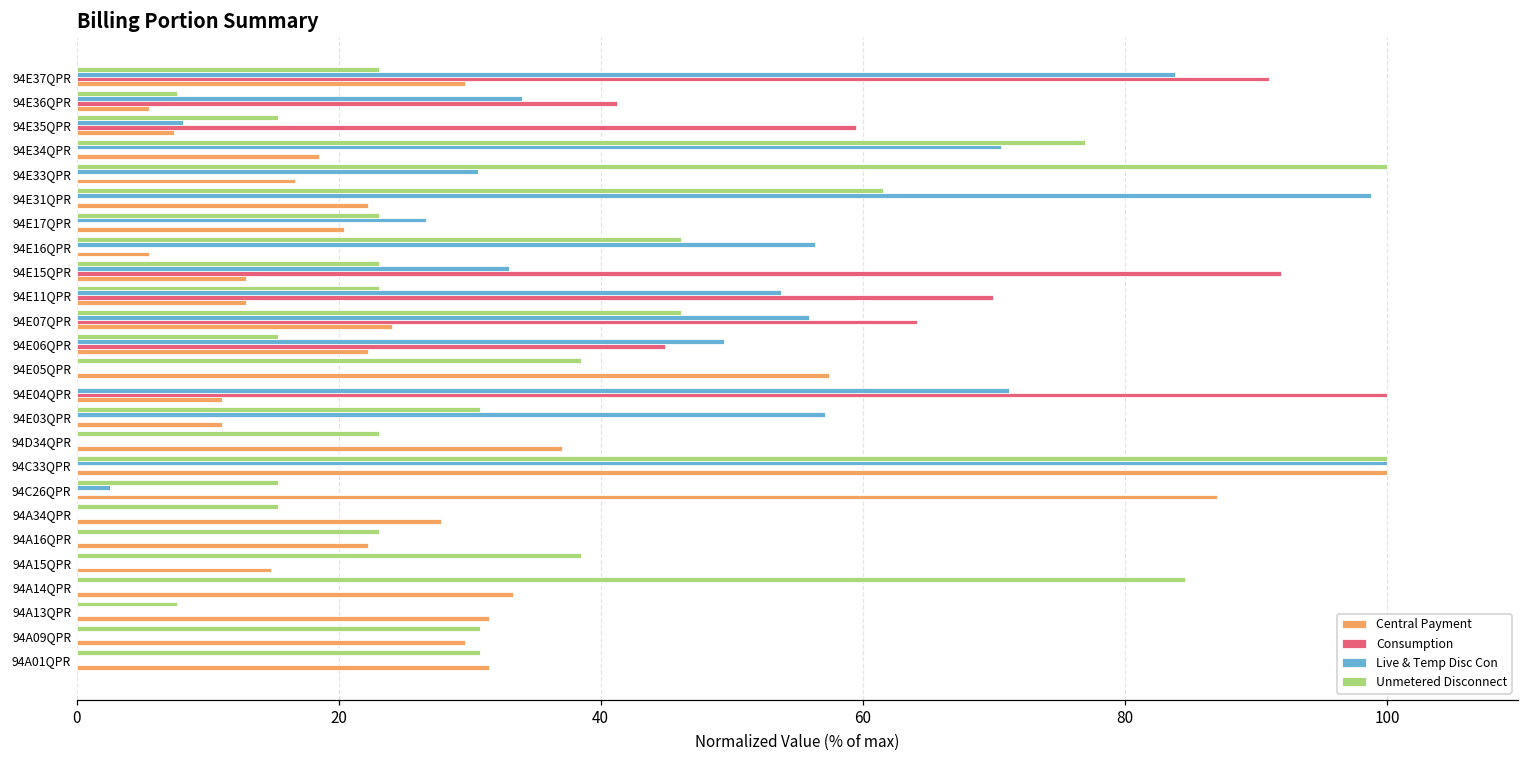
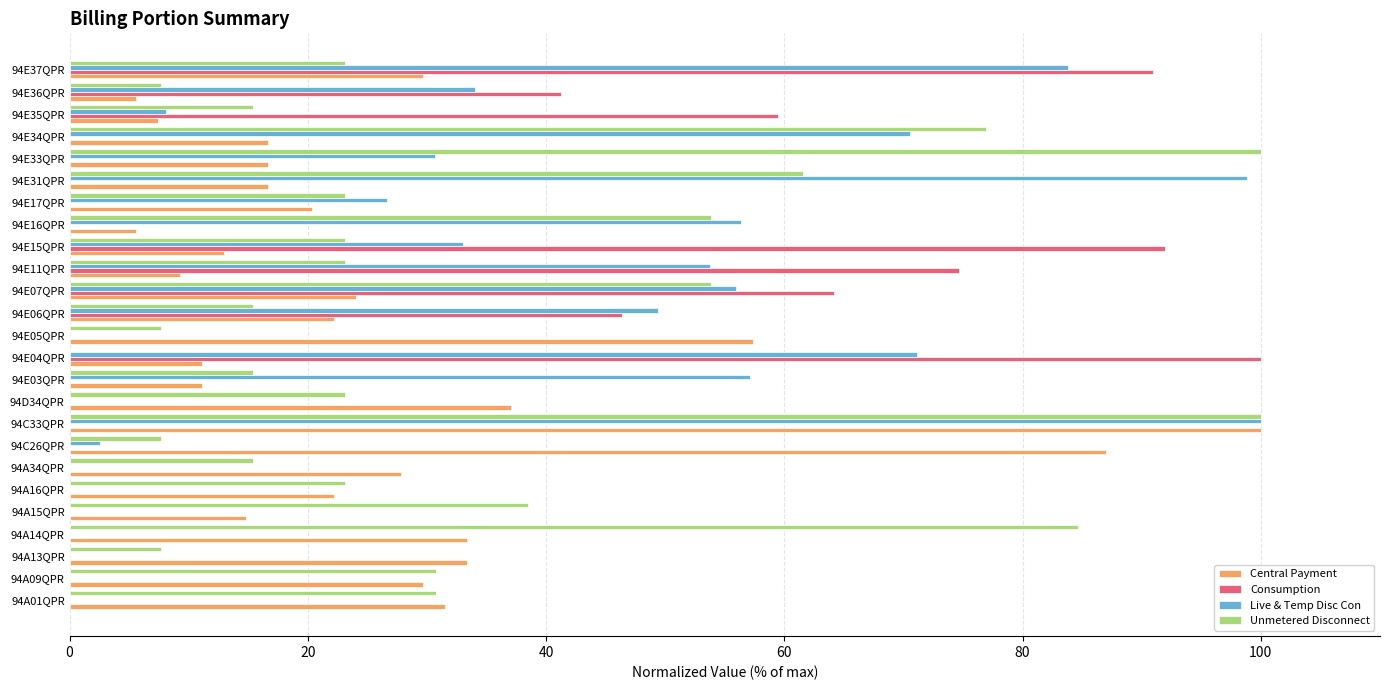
Central Payment, 94E34QPR: 18.5 -> 16.7
Central Payment, 94E31QPR: 22.2 -> 16.7
Unmetered Disconnect, 94E16QPR: 46.2 -> 53.8
Consumption, 94E11QPR: 69.9 -> 74.7
Central Payment, 94E11QPR: 13.0 -> 9.3
Unmetered Disconnect, 94E07QPR: 46.2 -> 53.8
Consumption, 94E06QPR: 44.9 -> 46.4
Unmetered Disconnect, 94E05QPR: 38.5 -> 7.7
Unmetered Disconnect, 94E03QPR: 30.8 -> 15.4
Unmetered Disconnect, 94C26QPR: 15.4 -> 7.7
Central Payment, 94A13QPR: 31.5 -> 33.3
